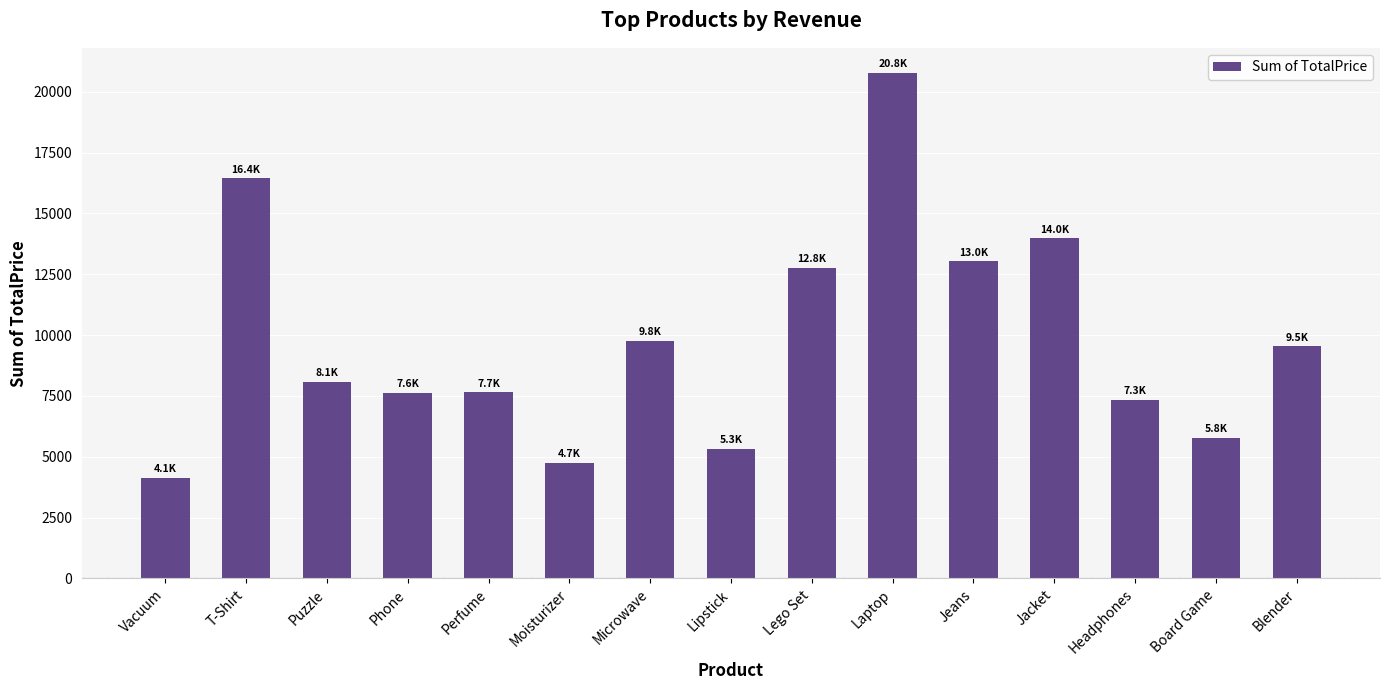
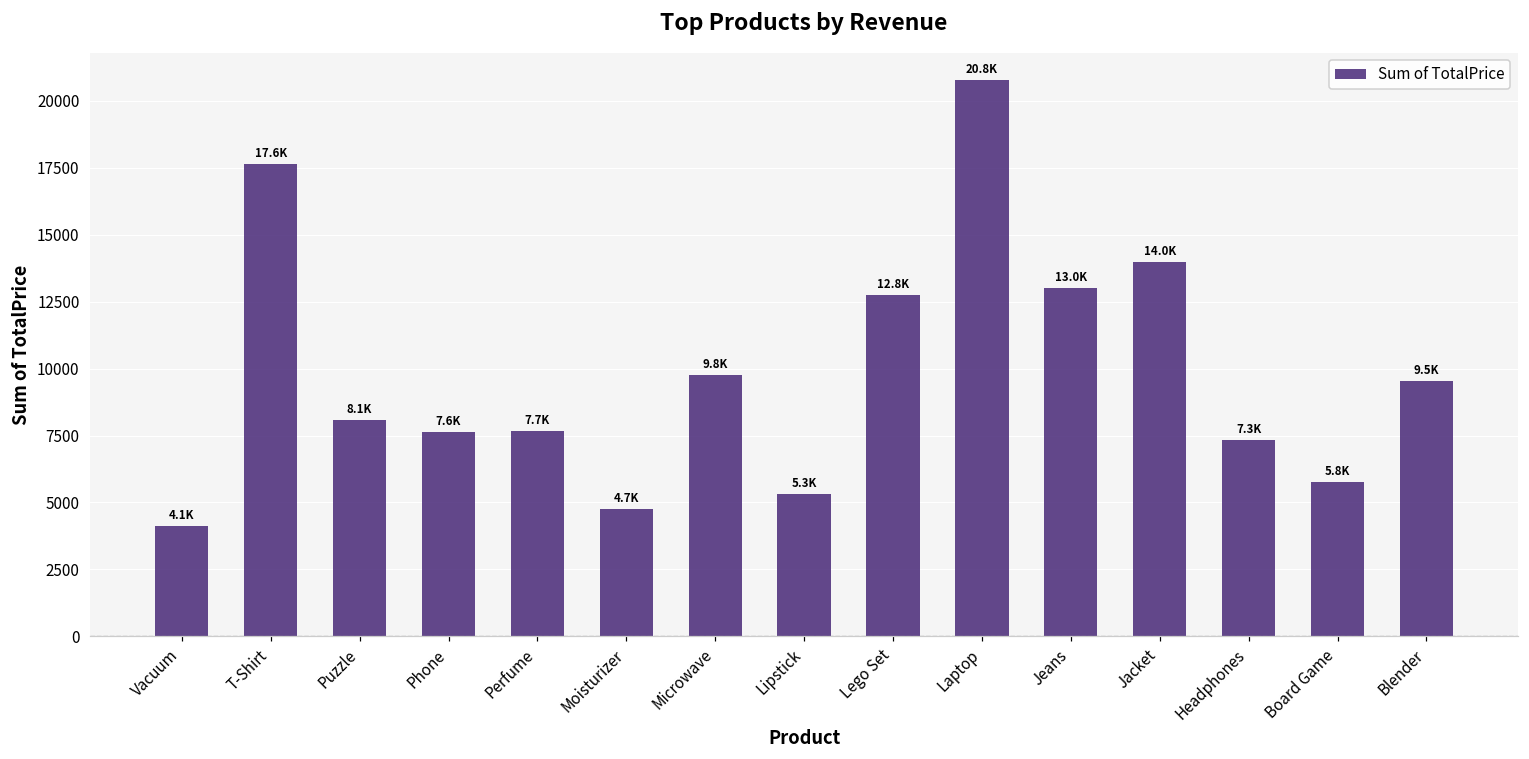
T-Shirt: 16.4K -> 17.6K
